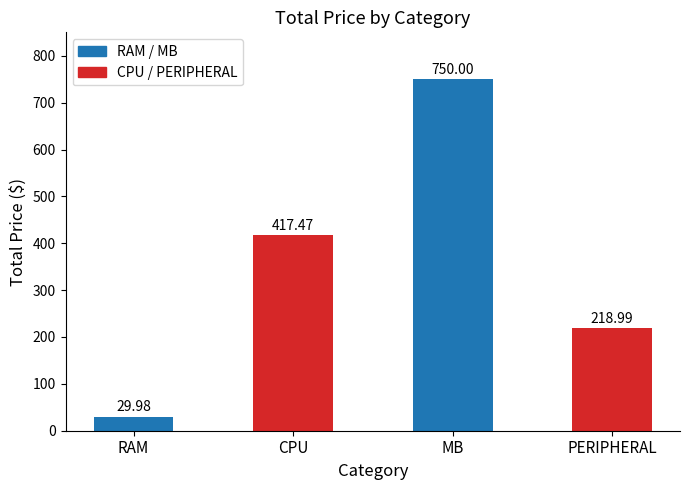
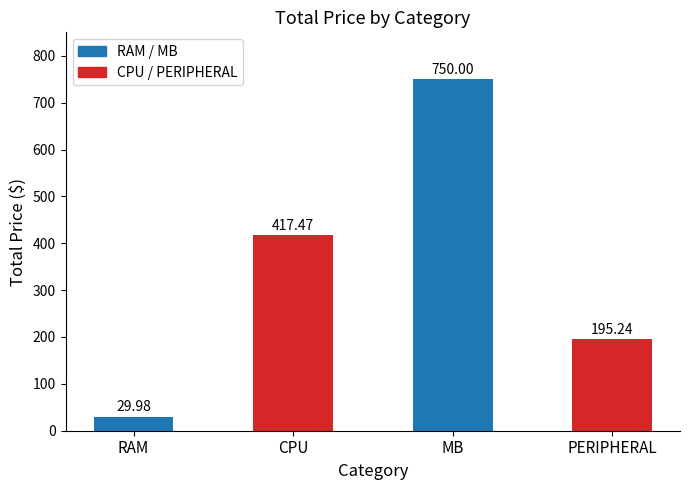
PERIPHERAL: 218.99 -> 195.24
